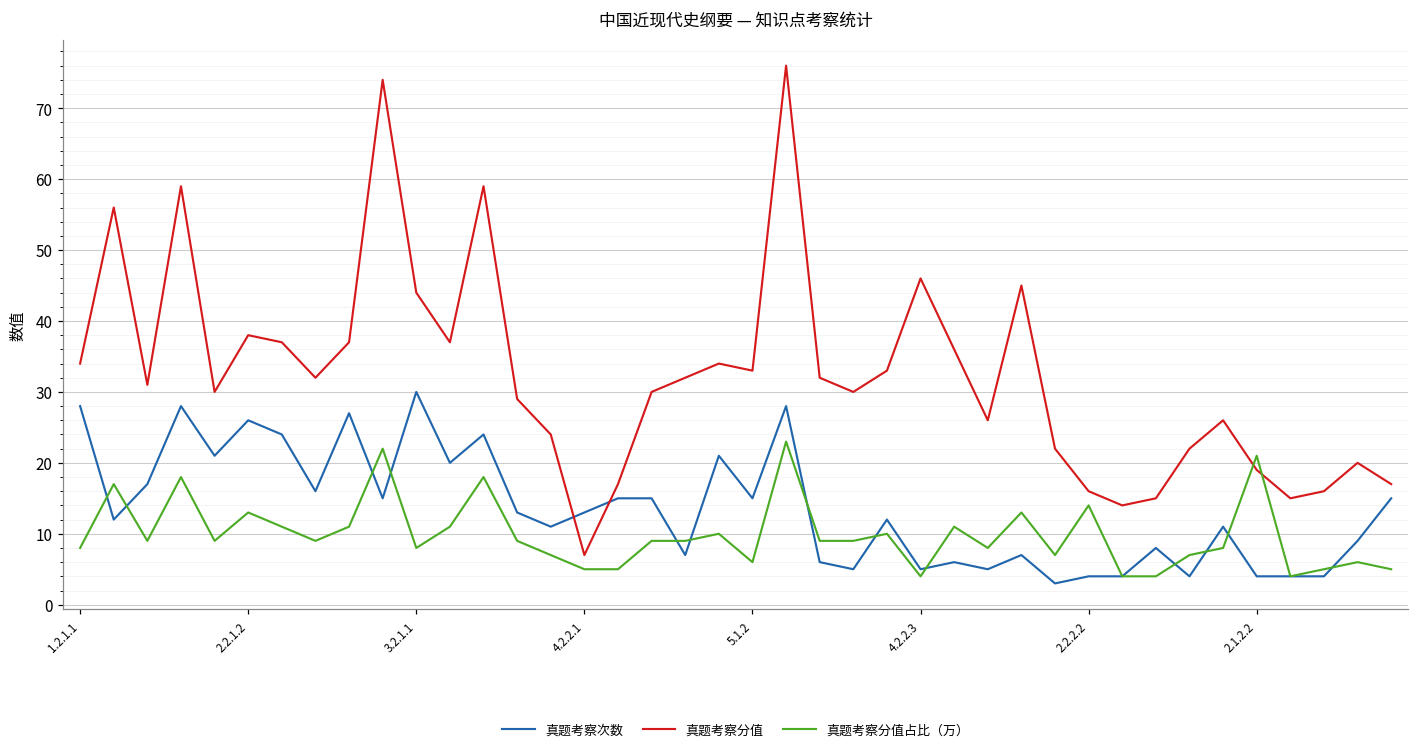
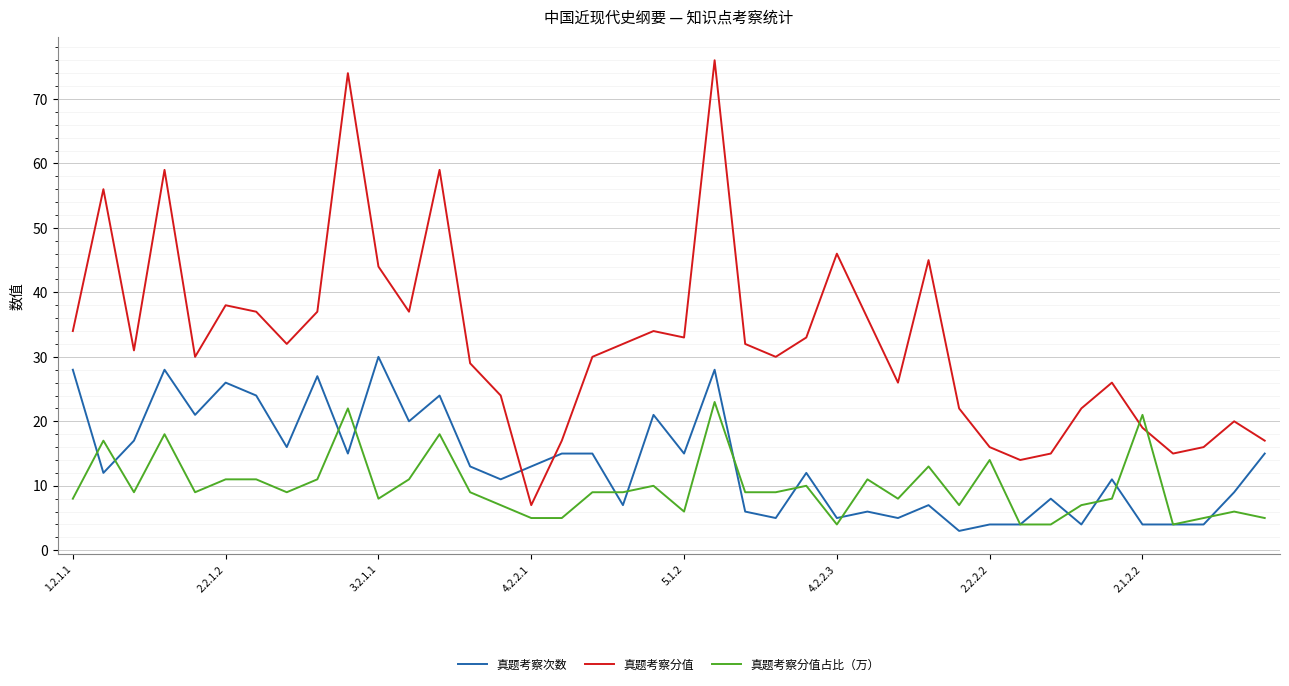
真题考察分值占比（万）, 2.2.1.2: 13 -> 11
